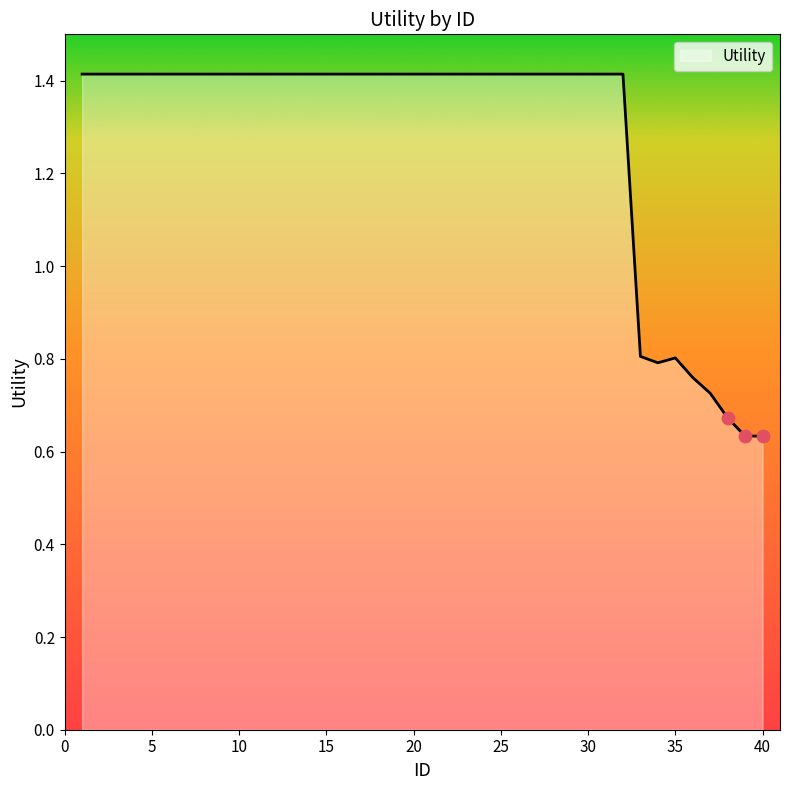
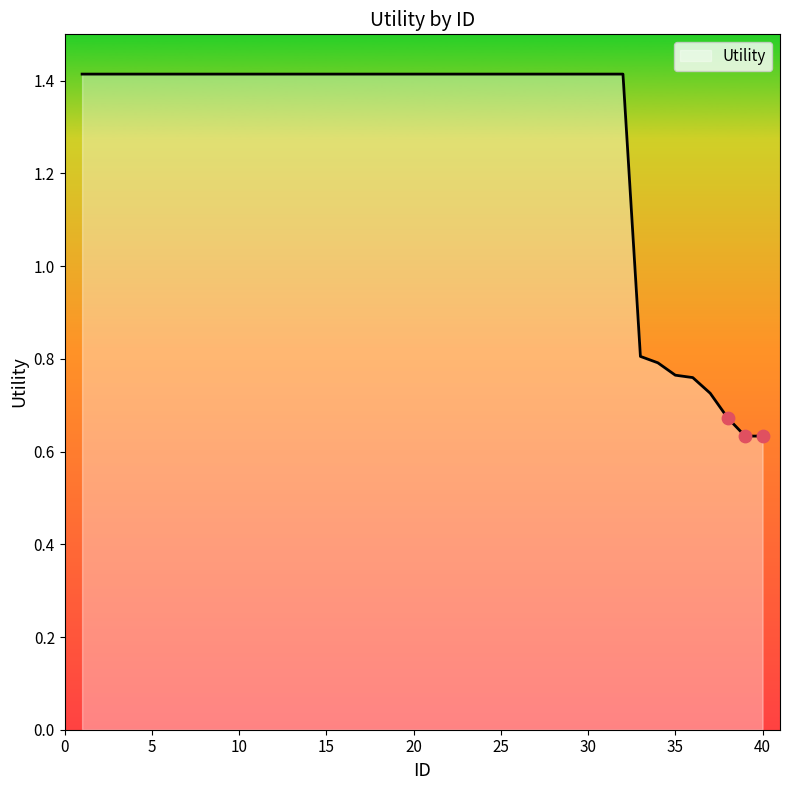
Utility, 35: 0.80 -> 0.76
